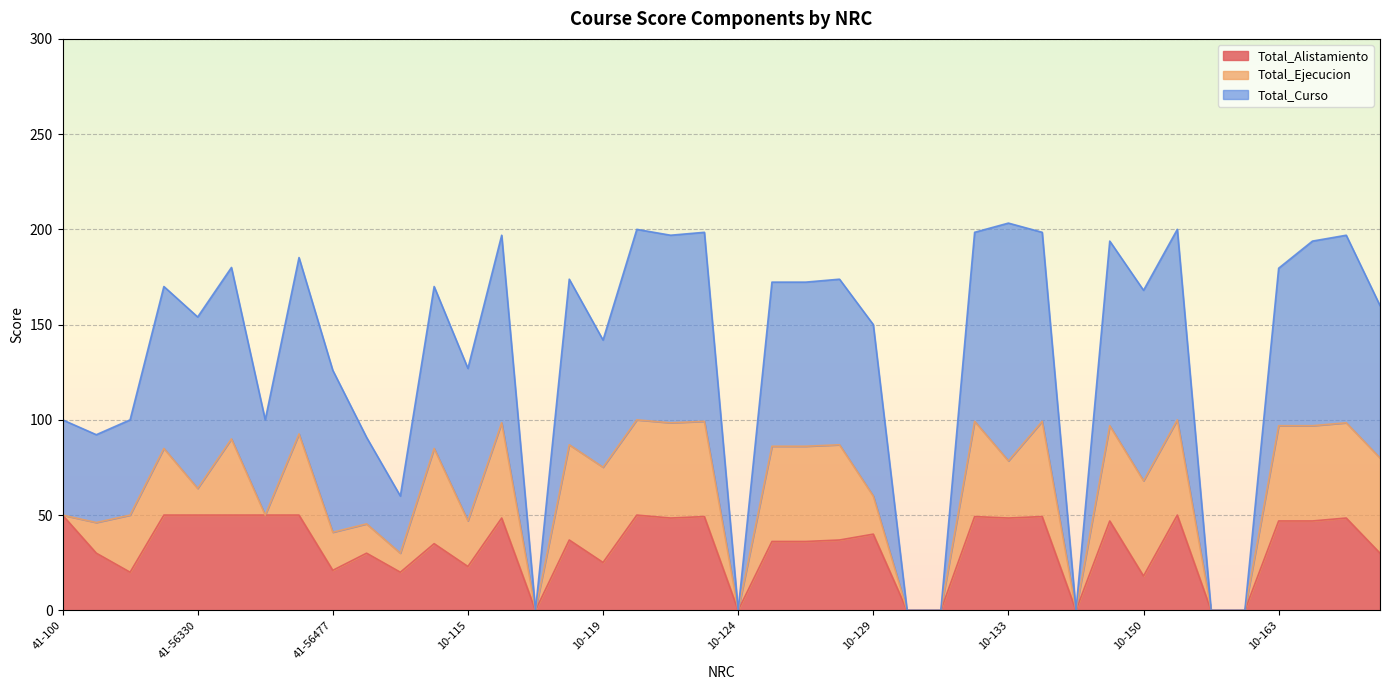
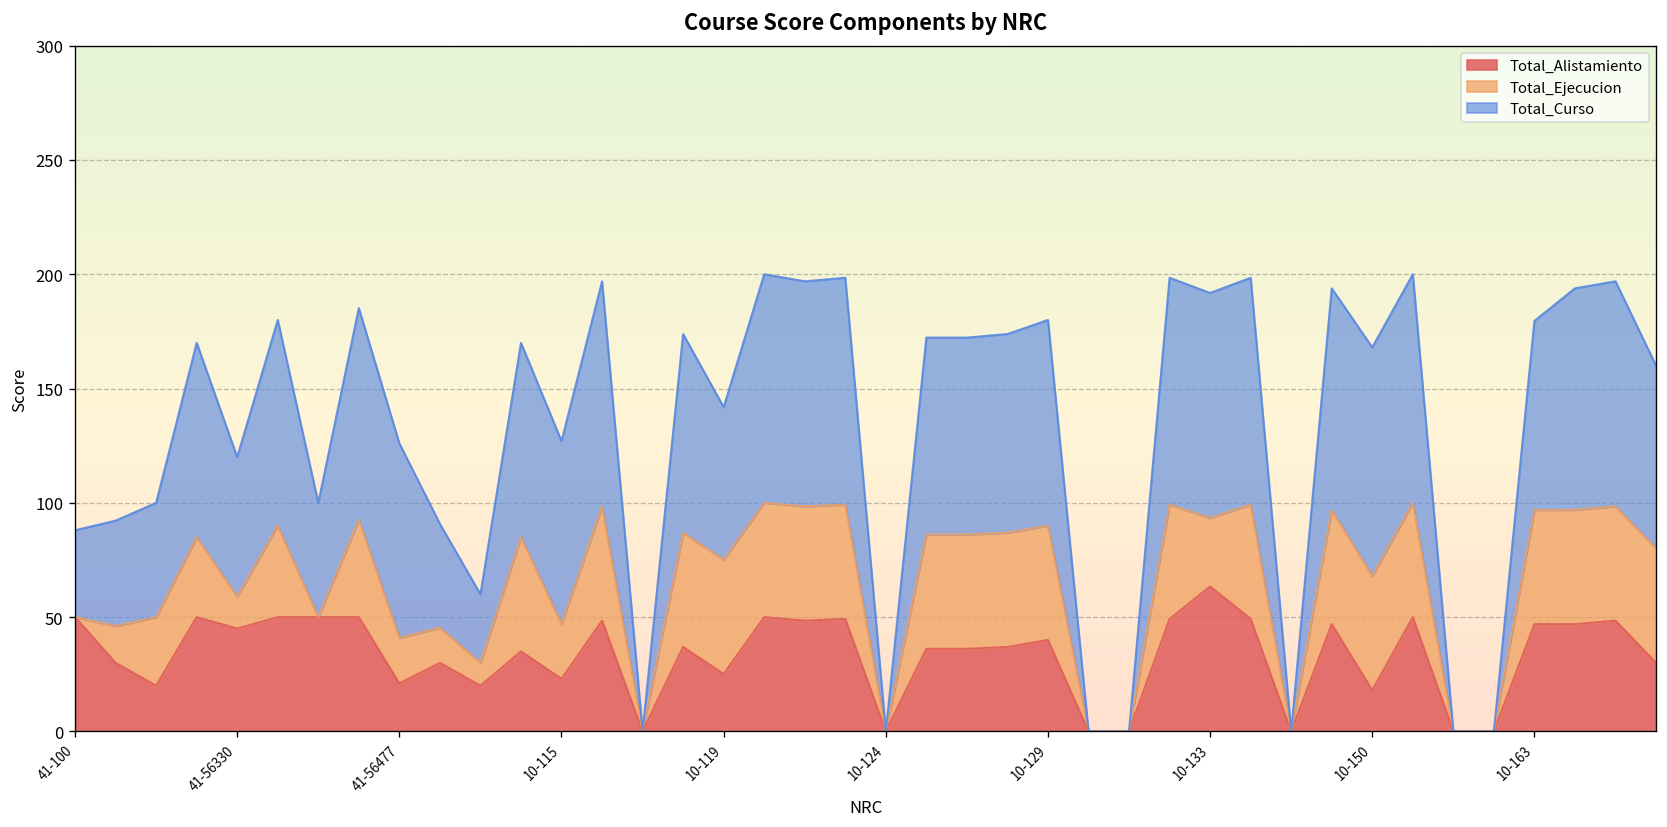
Total_Curso, 41-100: 50 -> 38
Total_Alistamiento, 41-56330: 50 -> 45
Total_Curso, 41-56330: 90 -> 61
Total_Ejecucion, 10-129: 20 -> 50
Total_Alistamiento, 10-133: 48 -> 63
Total_Curso, 10-133: 125 -> 98
